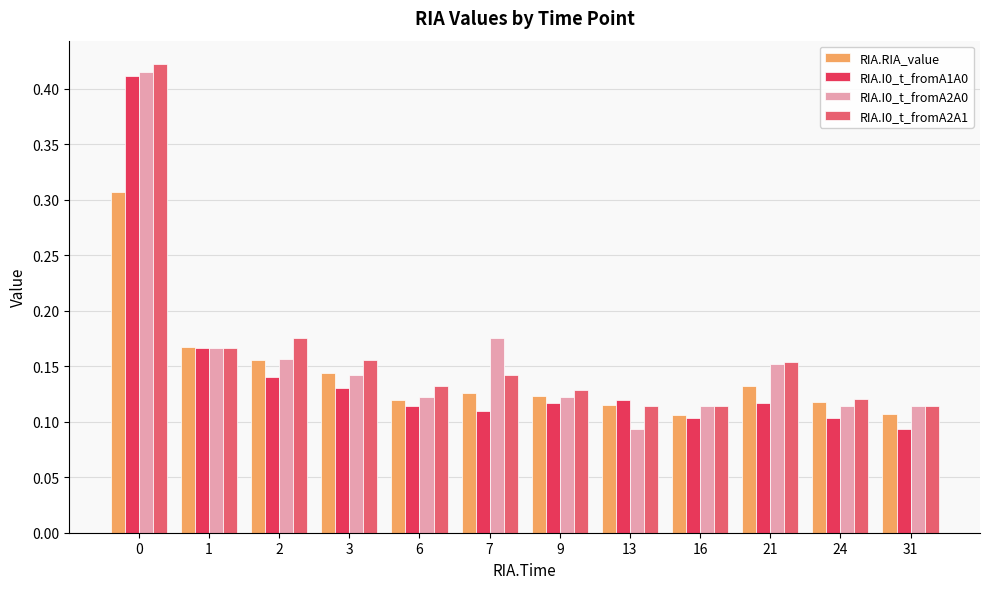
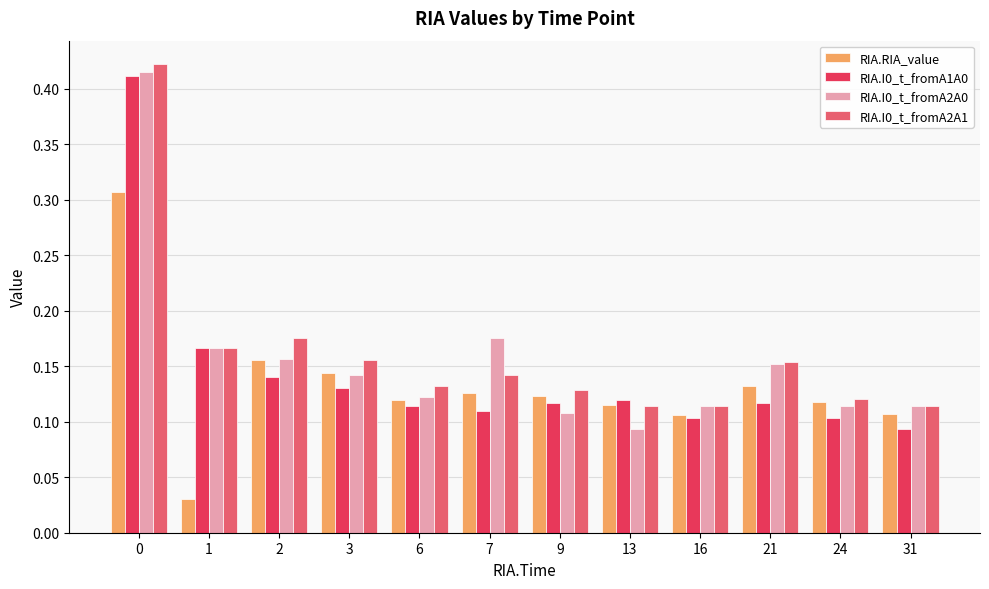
RIA.RIA_value, 1: 0.167 -> 0.030
RIA.I0_t_fromA2A0, 9: 0.122 -> 0.108
